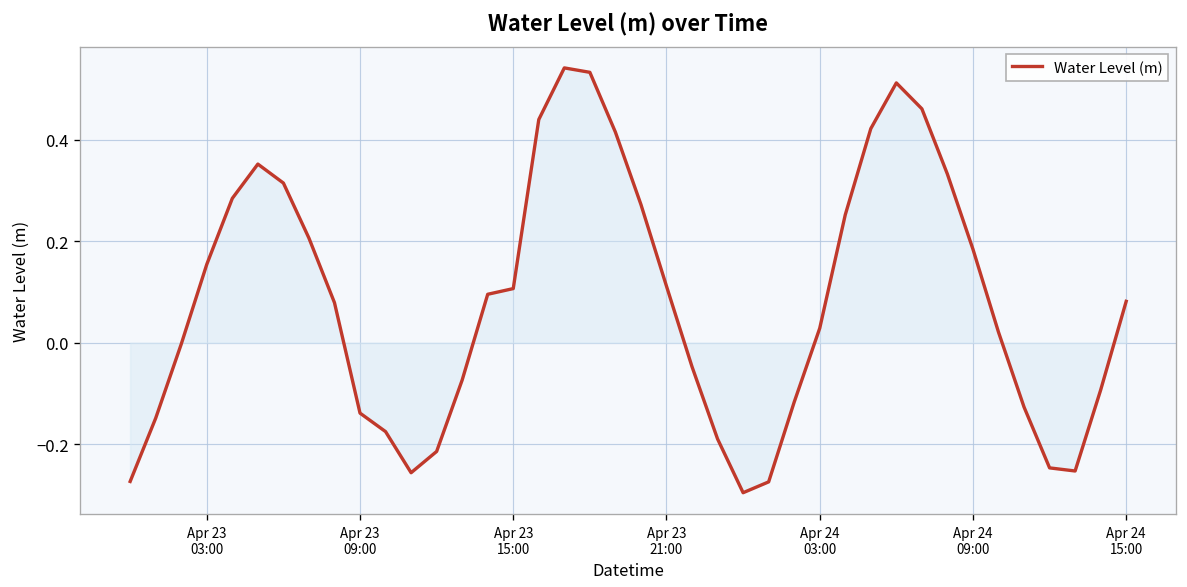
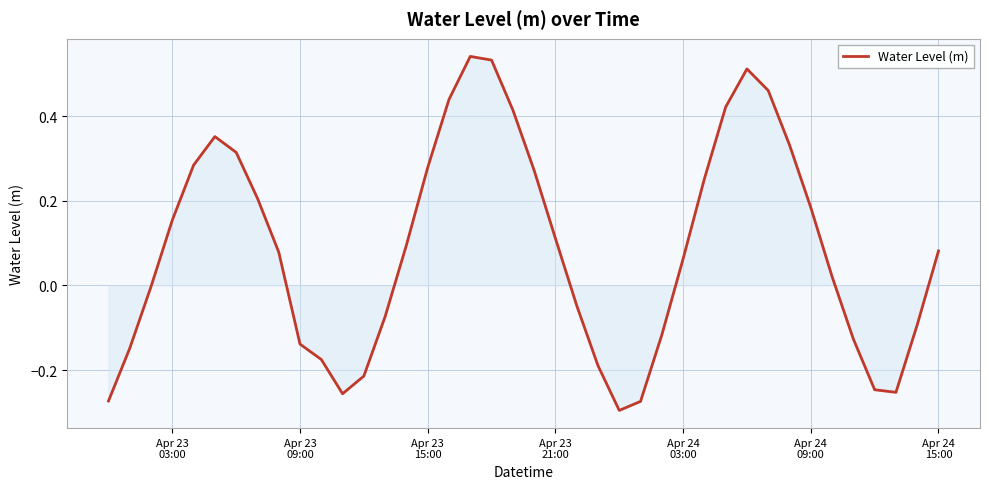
Water Level (m), Apr 23 15:00: 0.11 -> 0.28
Water Level (m), Apr 24 03:00: 0.03 -> 0.06
